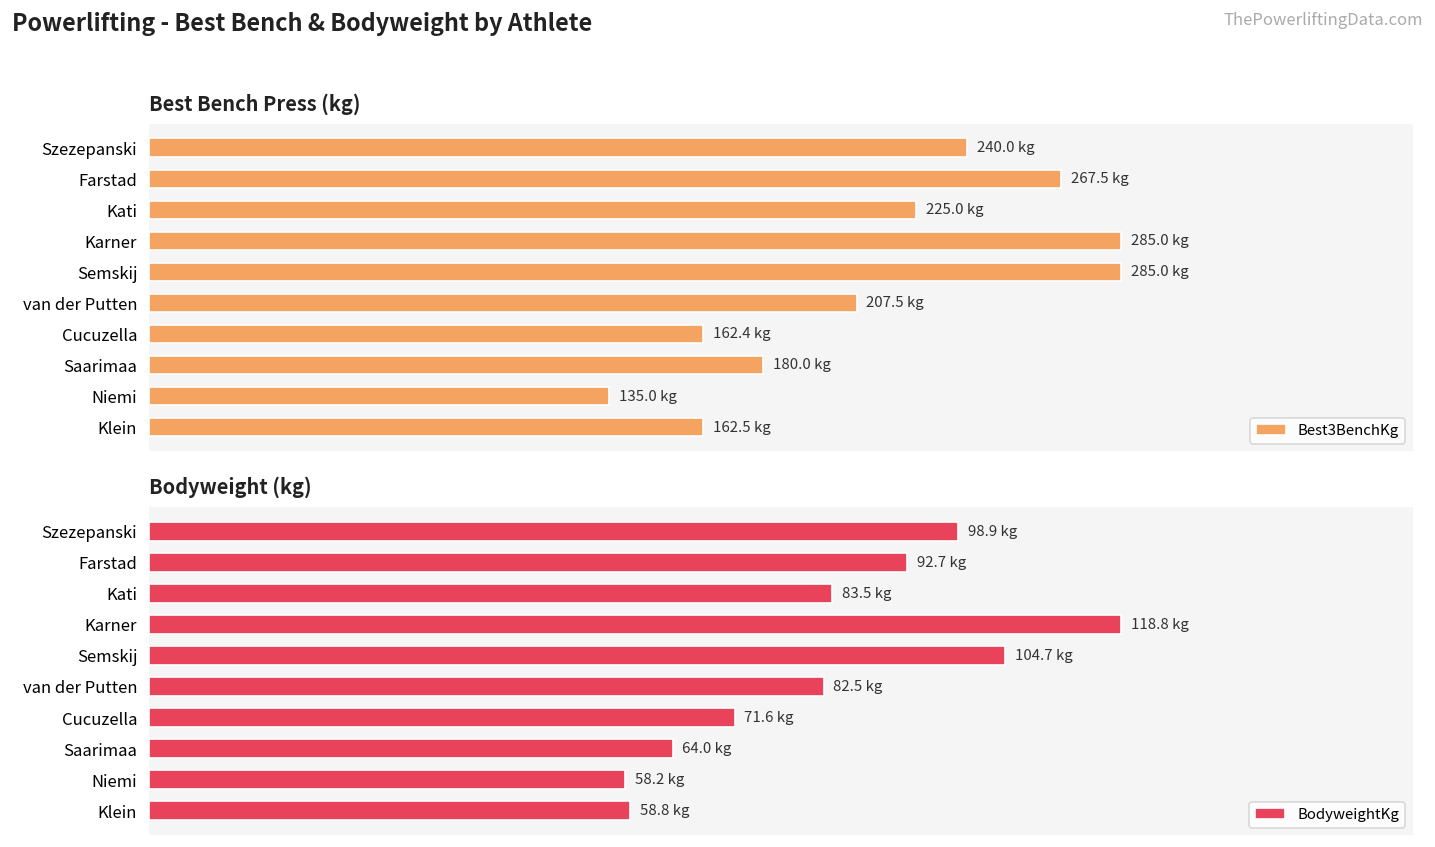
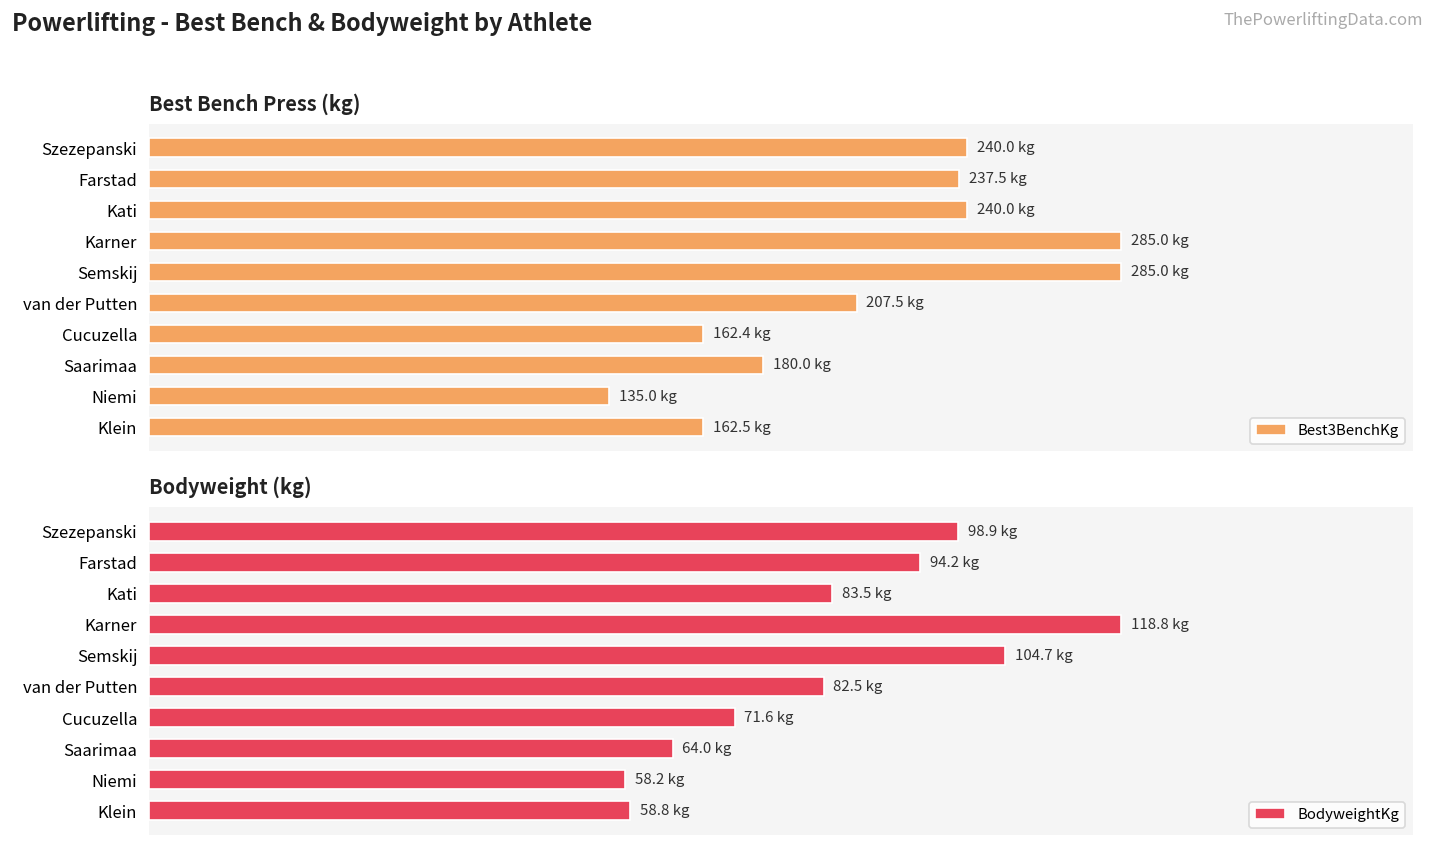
Best Bench Press (kg), Farstad: 267.5 -> 237.5
Best Bench Press (kg), Kati: 225.0 -> 240.0
Bodyweight (kg), Farstad: 92.7 -> 94.2
